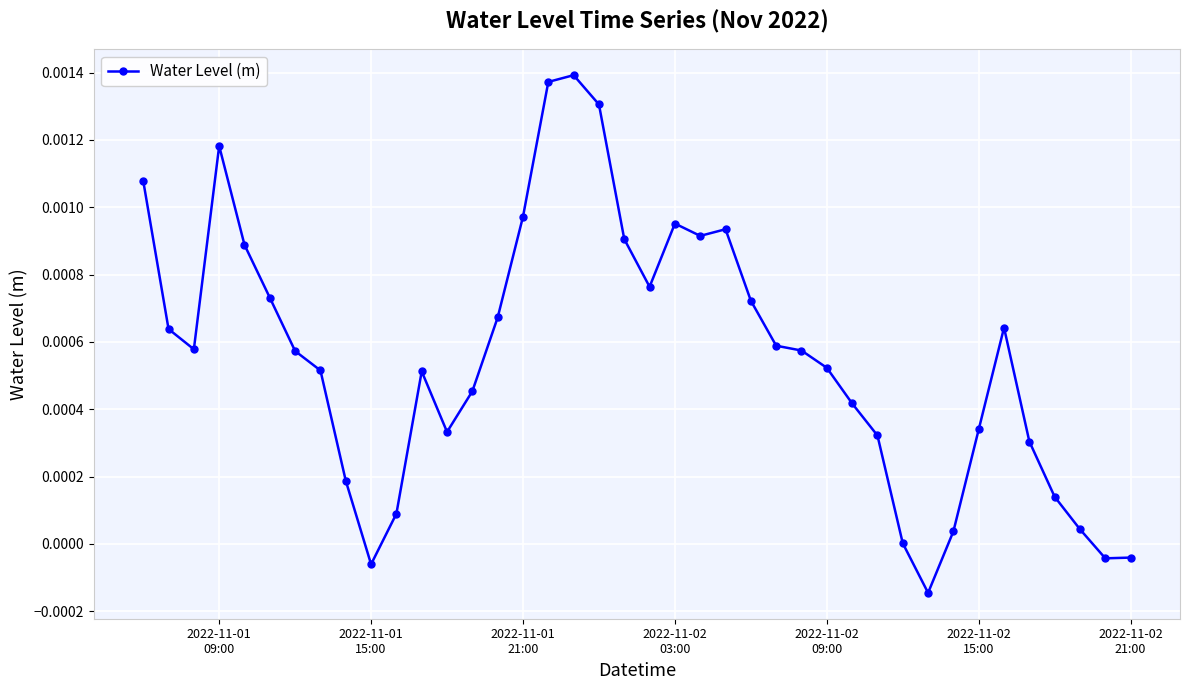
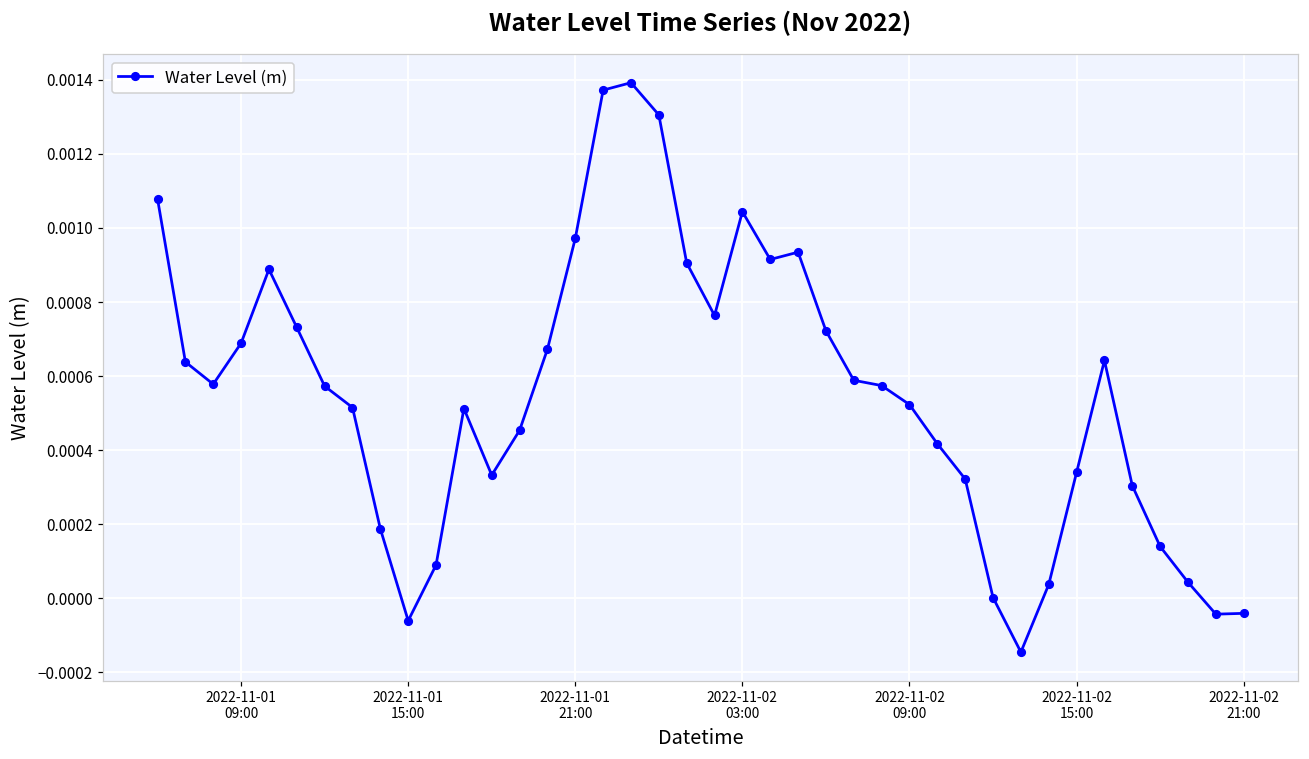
2022-11-01 09:00: 0.00118 -> 0.00069
2022-11-02 03:00: 0.00095 -> 0.00104
